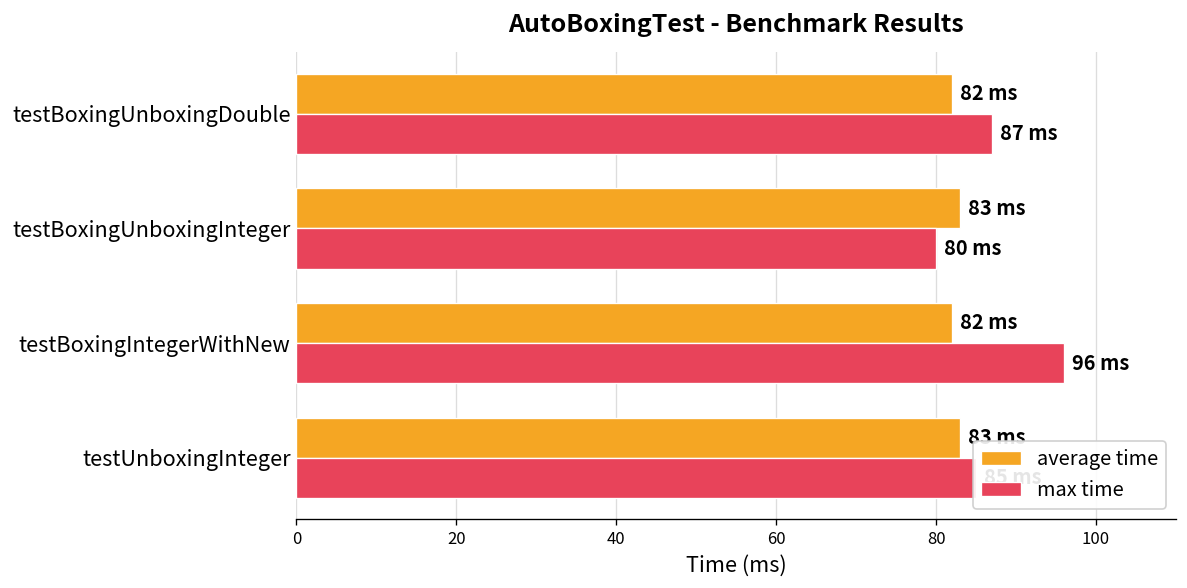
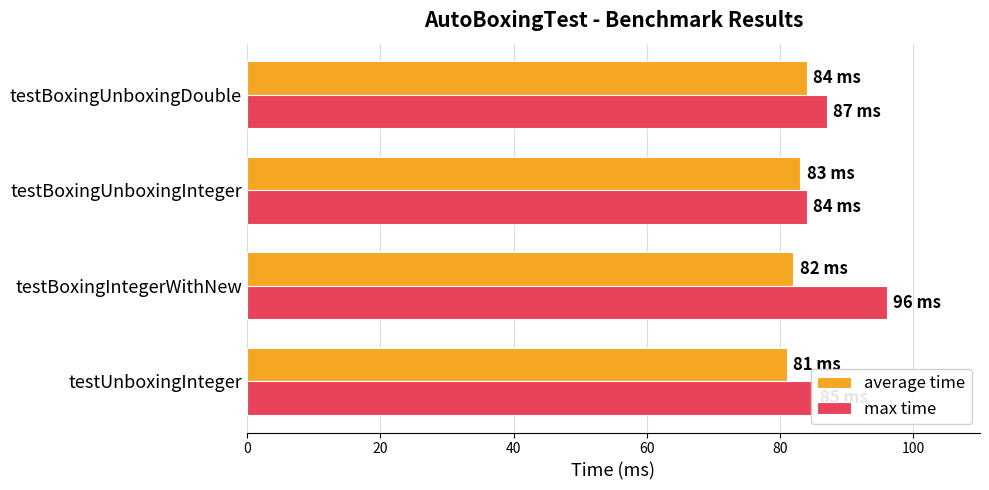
average time, testBoxingUnboxingDouble: 82 -> 84
max time, testBoxingUnboxingInteger: 80 -> 84
average time, testUnboxingInteger: 83 -> 81
